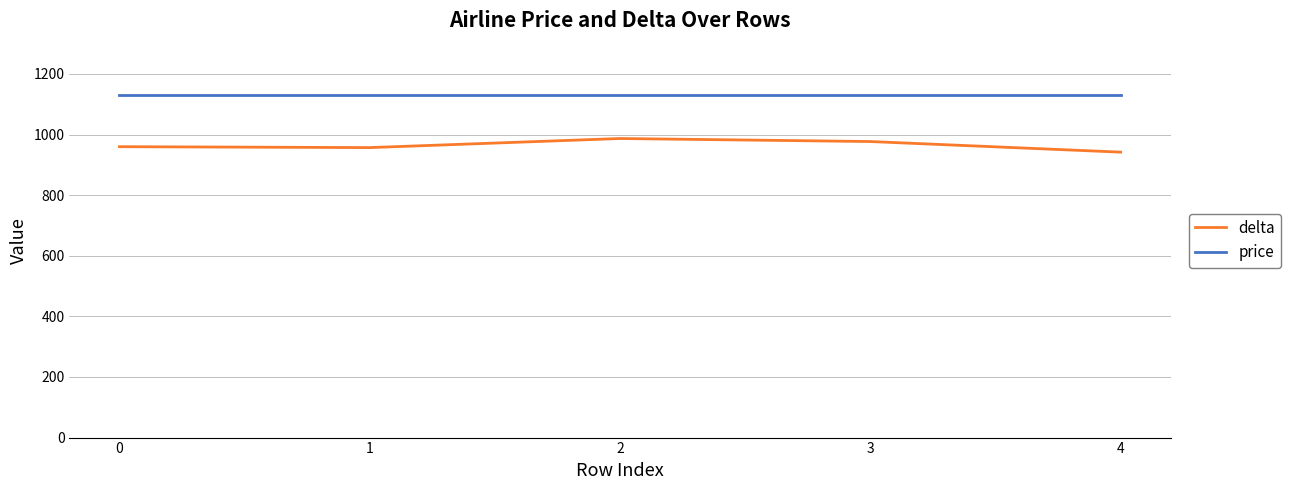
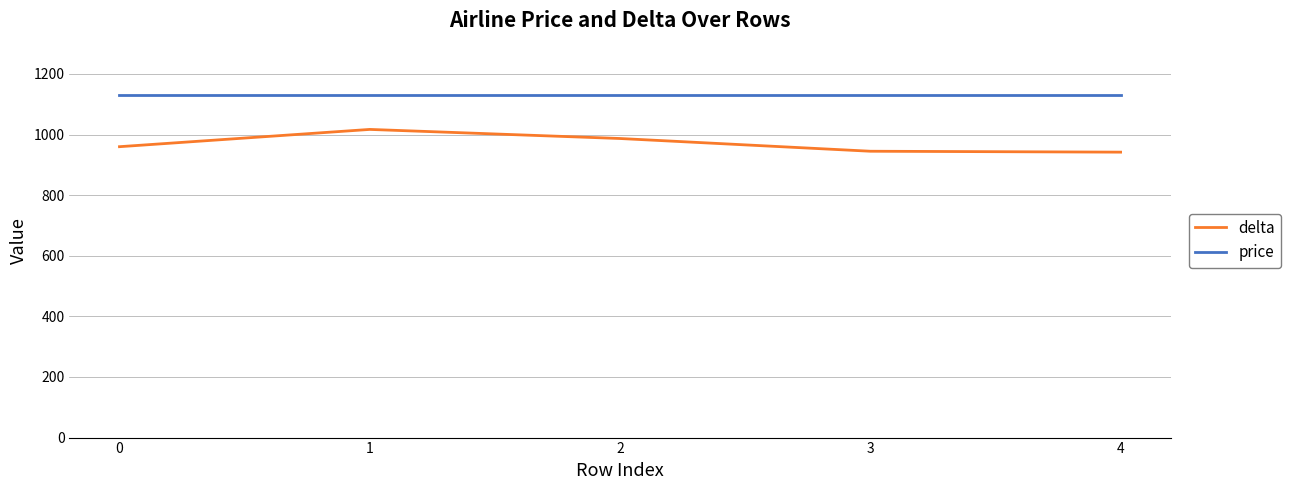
delta, 1: 960 -> 1020
delta, 3: 980 -> 950
